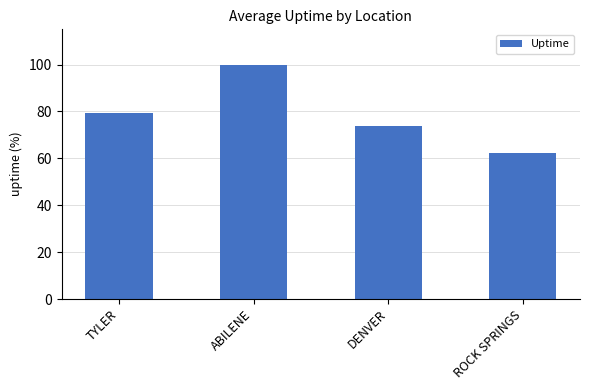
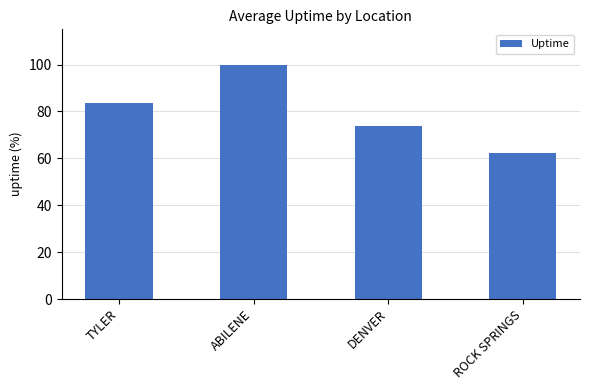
TYLER: 79 -> 83
